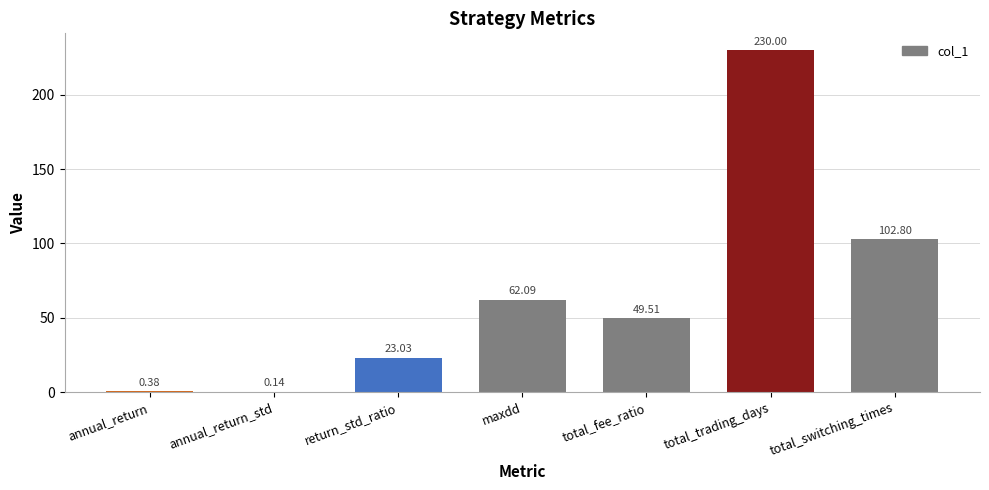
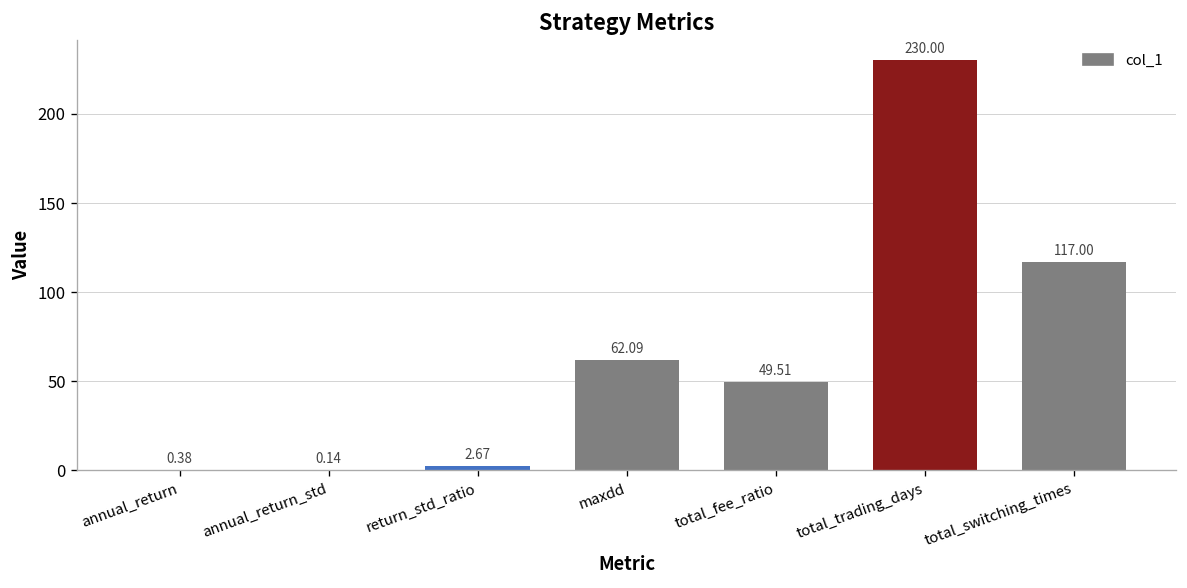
return_std_ratio: 23.03 -> 2.67
total_switching_times: 102.80 -> 117.00
